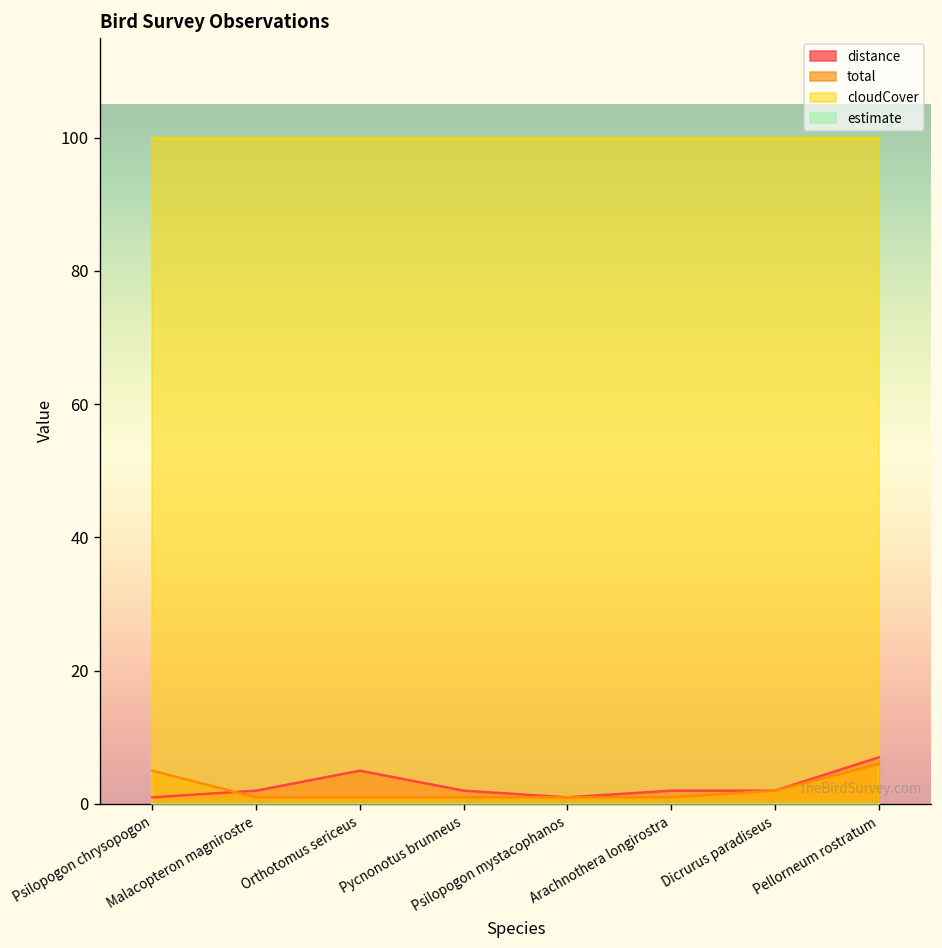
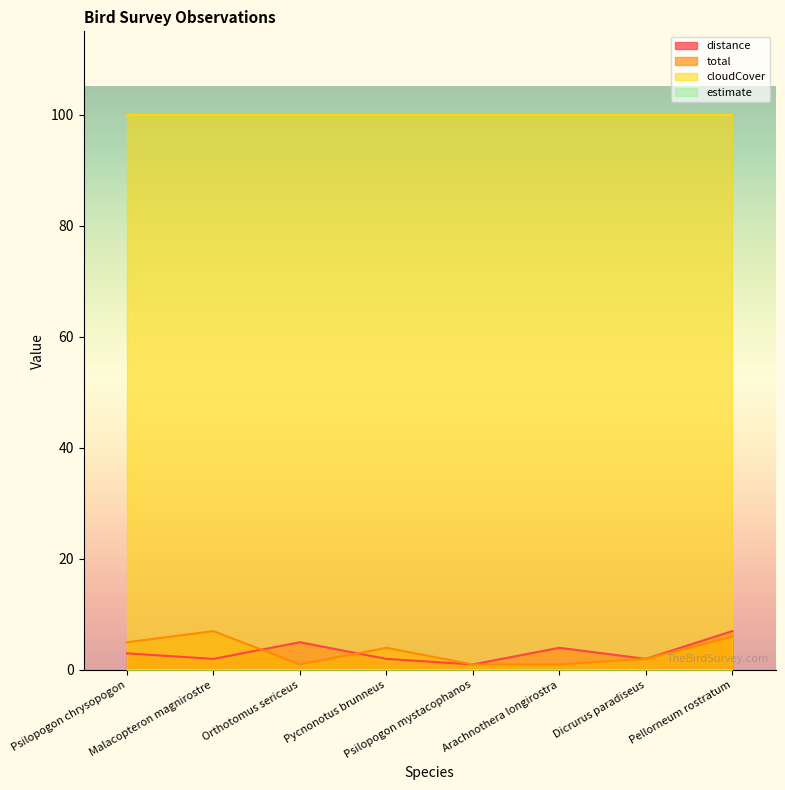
distance, Psilopogon chrysopogon: 1 -> 3
total, Malacopteron magnirostre: 1 -> 7
total, Pycnonotus brunneus: 1 -> 4
distance, Arachnothera longirostra: 2 -> 4
